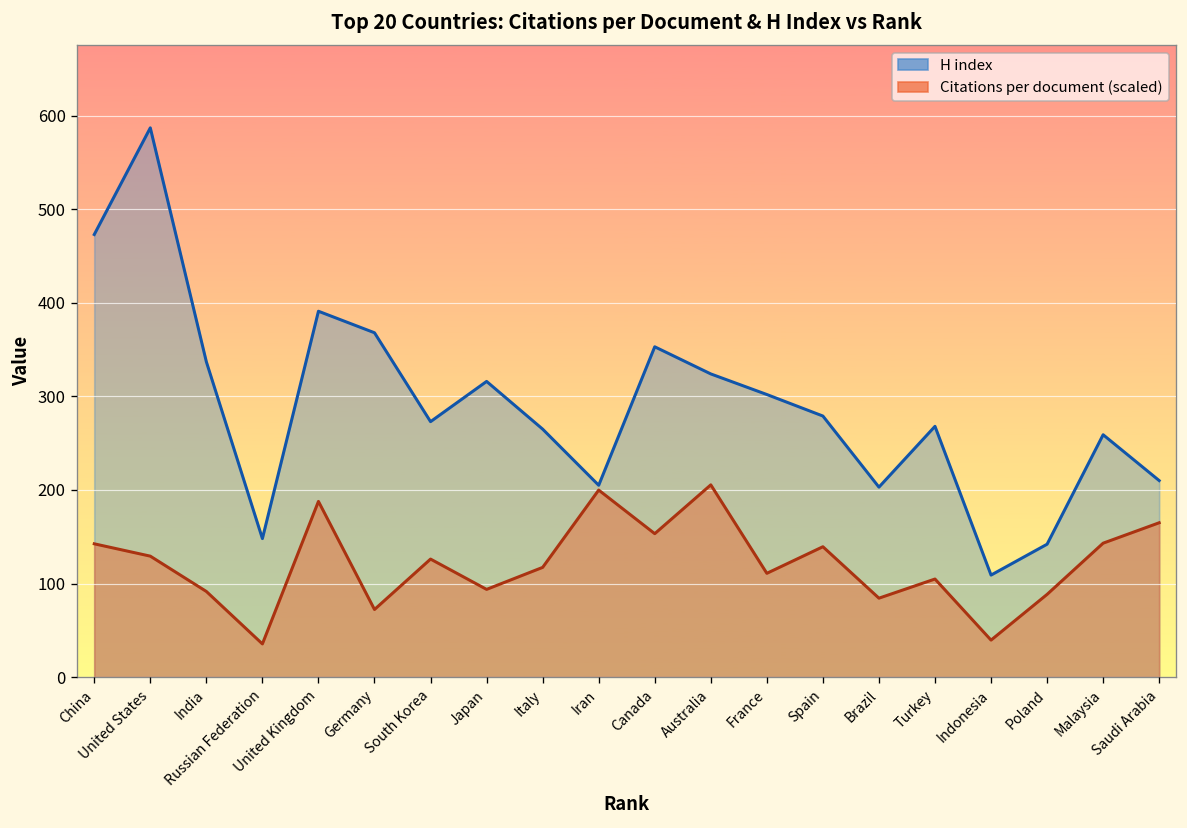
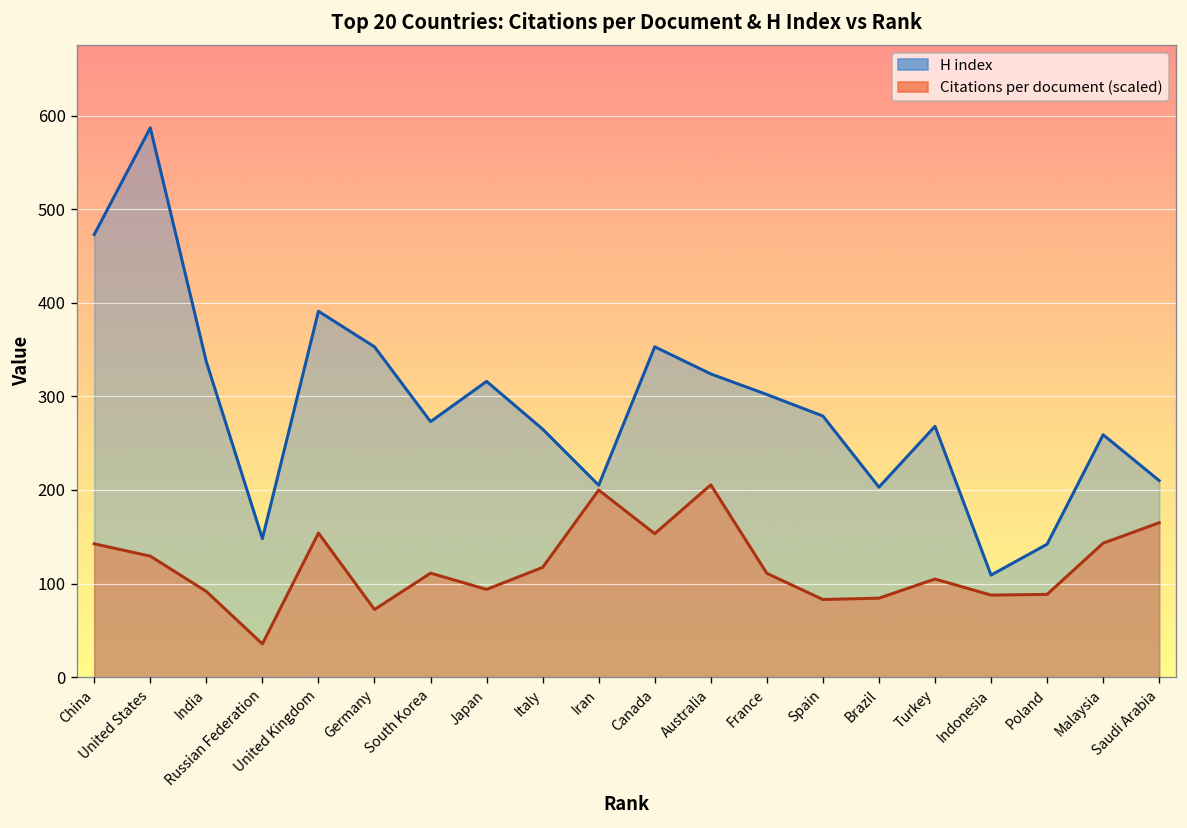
Citations per document (scaled), United Kingdom: 190 -> 150
H index, Germany: 370 -> 350
Citations per document (scaled), South Korea: 130 -> 110
Citations per document (scaled), Spain: 140 -> 80
Citations per document (scaled), Indonesia: 40 -> 90
